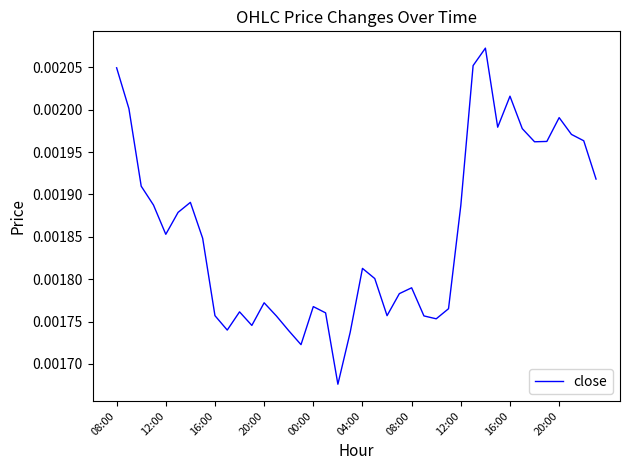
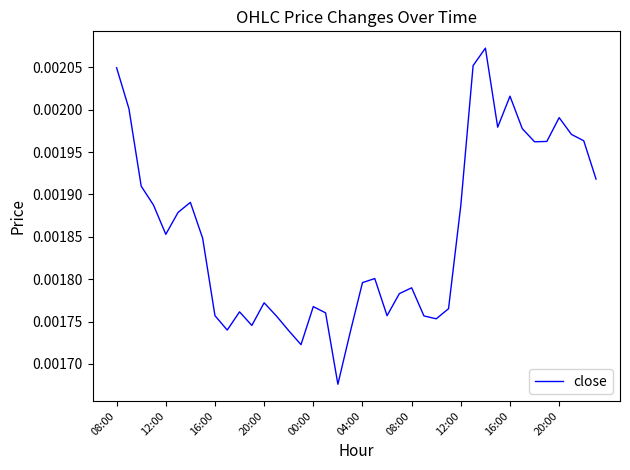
04:00: 0.00181 -> 0.00180
